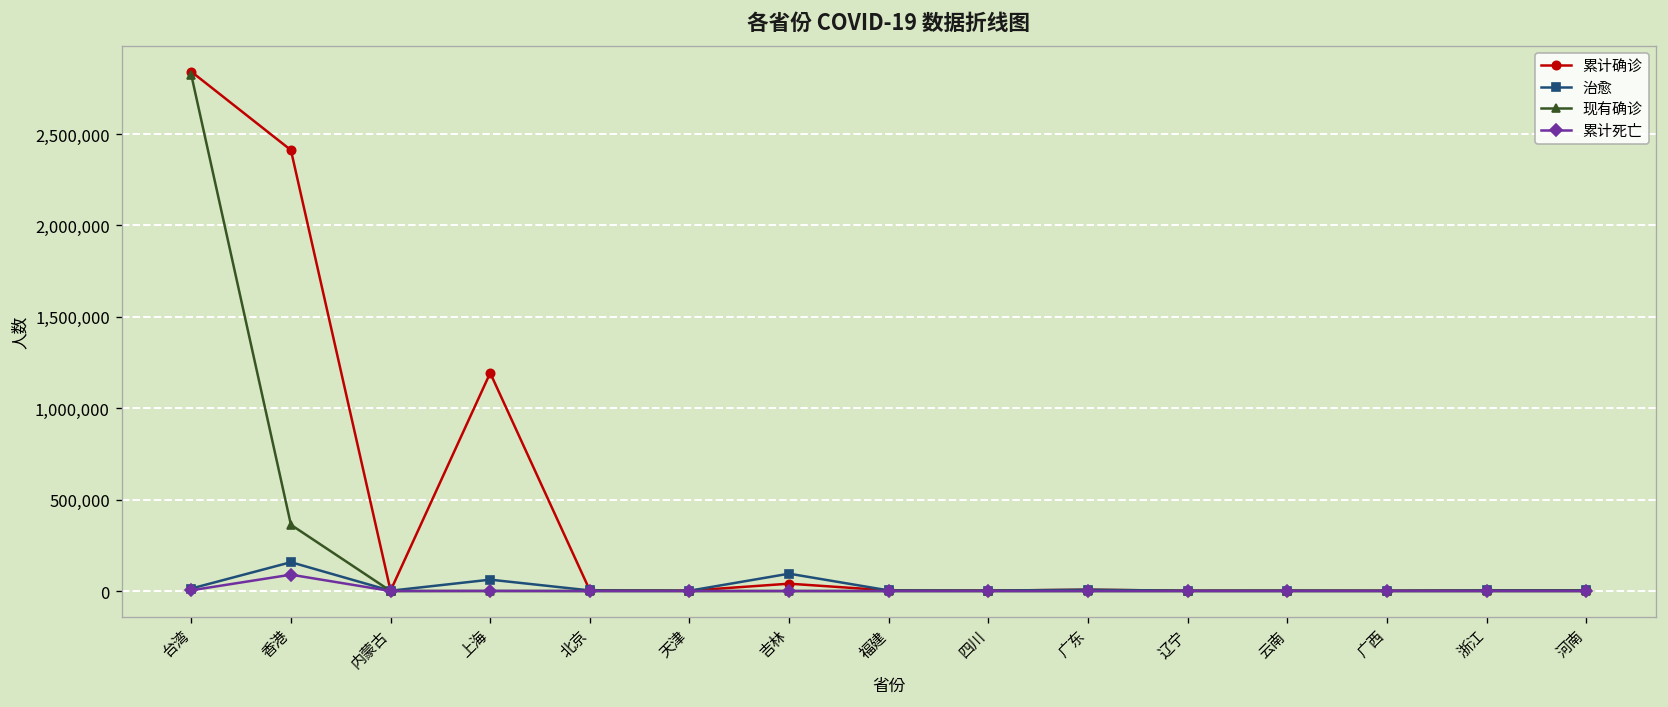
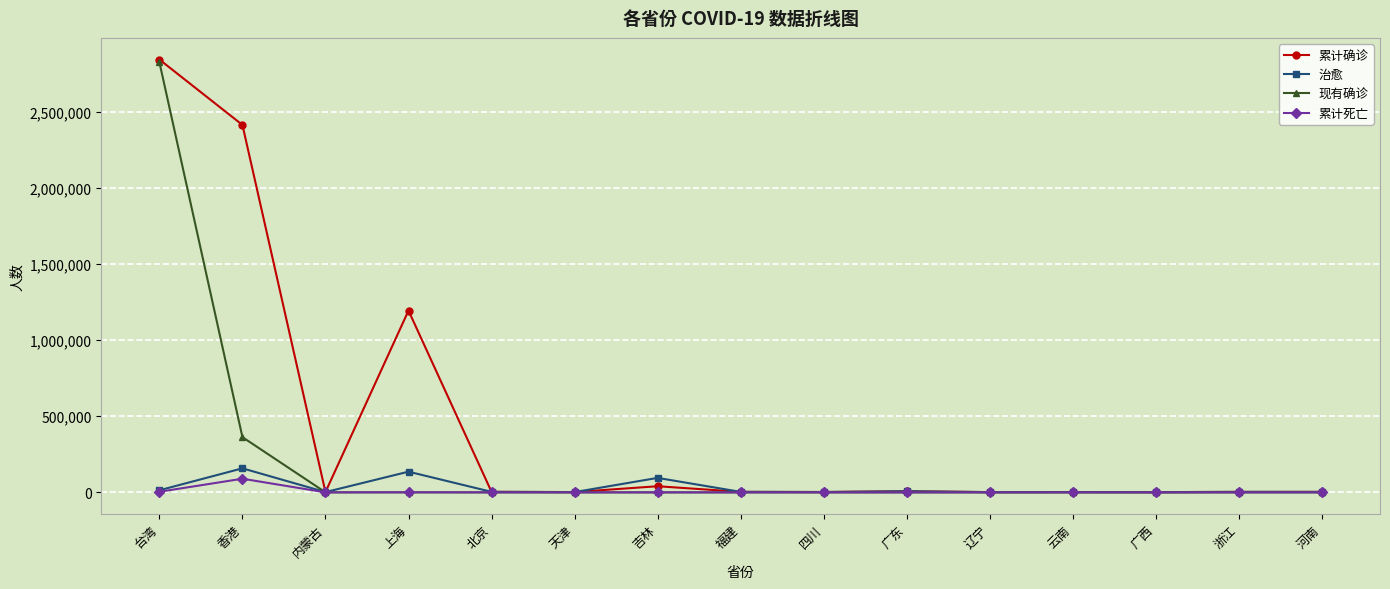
治愈, 上海: 60,000 -> 140,000
